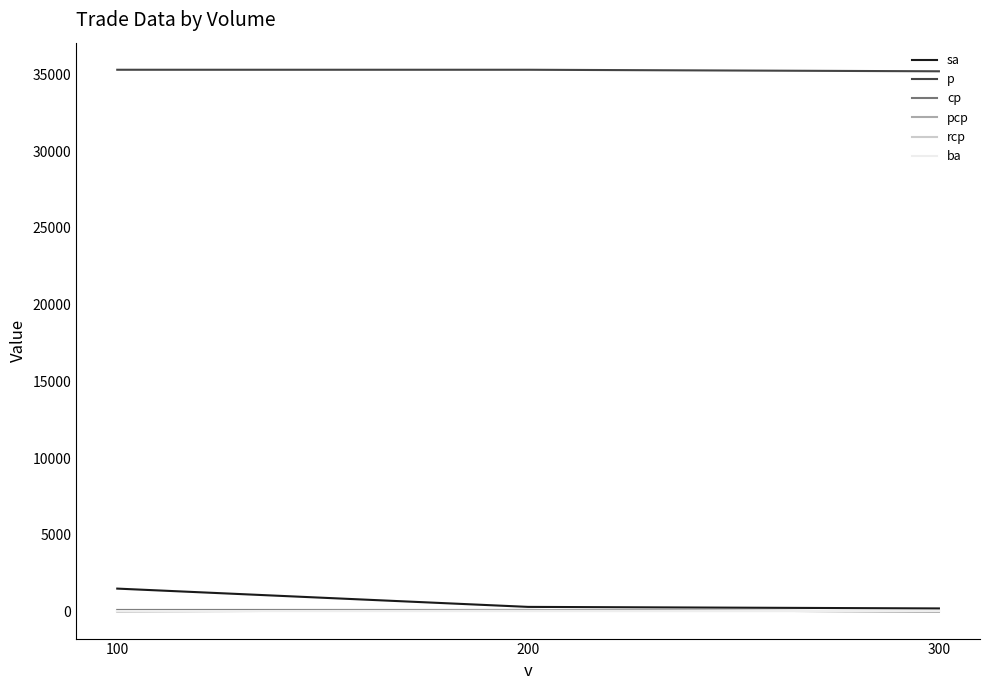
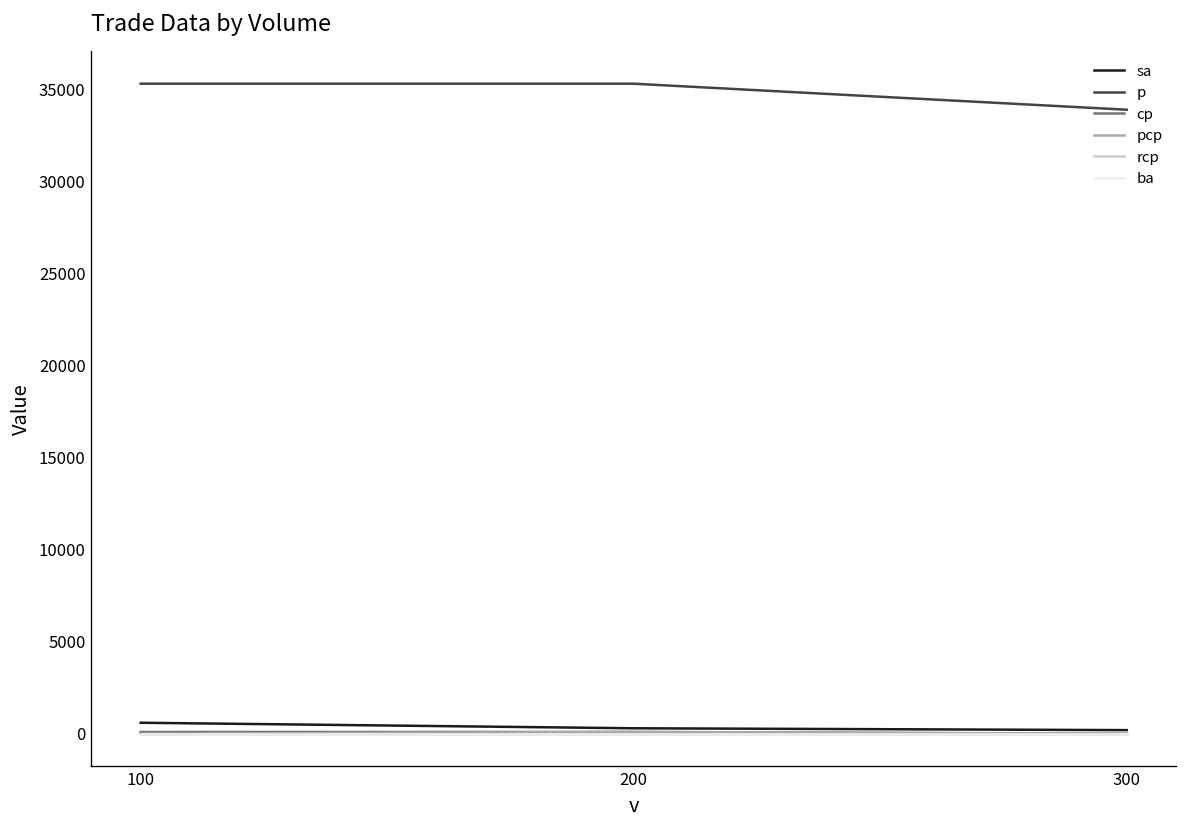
sa, 100: 1500 -> 600
p, 300: 35200 -> 33900
